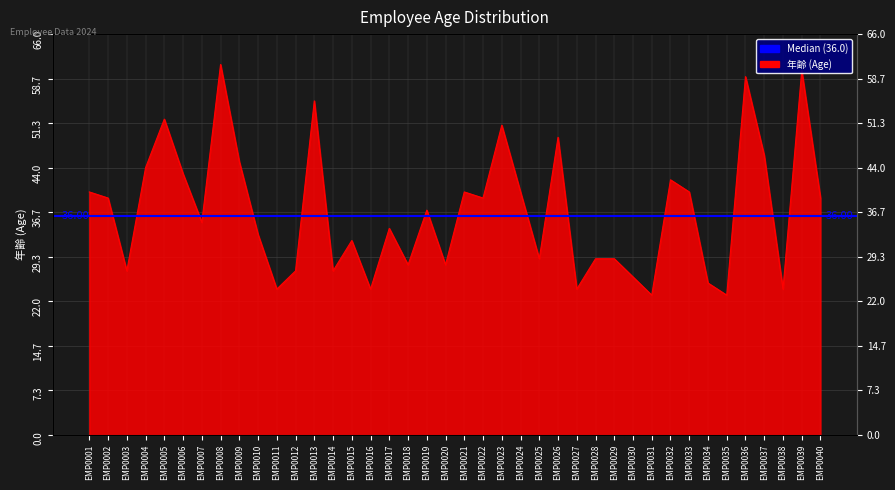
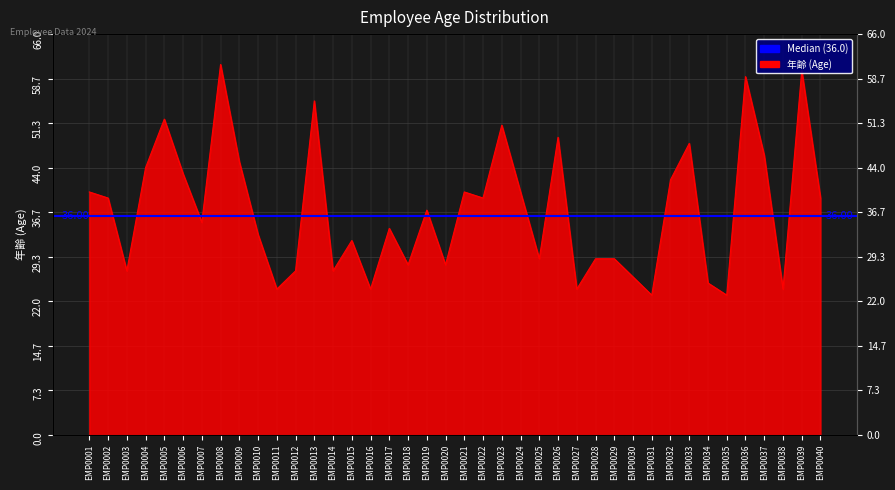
EMP0033: 40 -> 48
